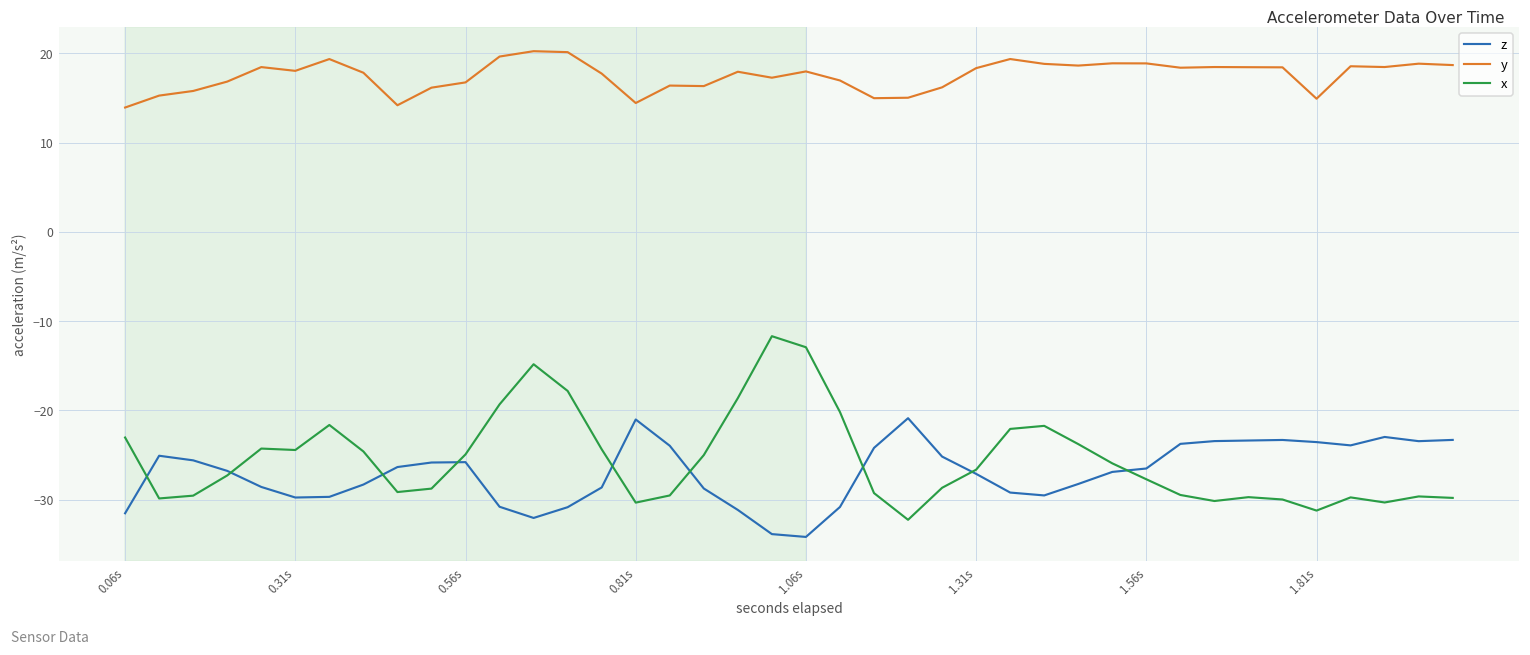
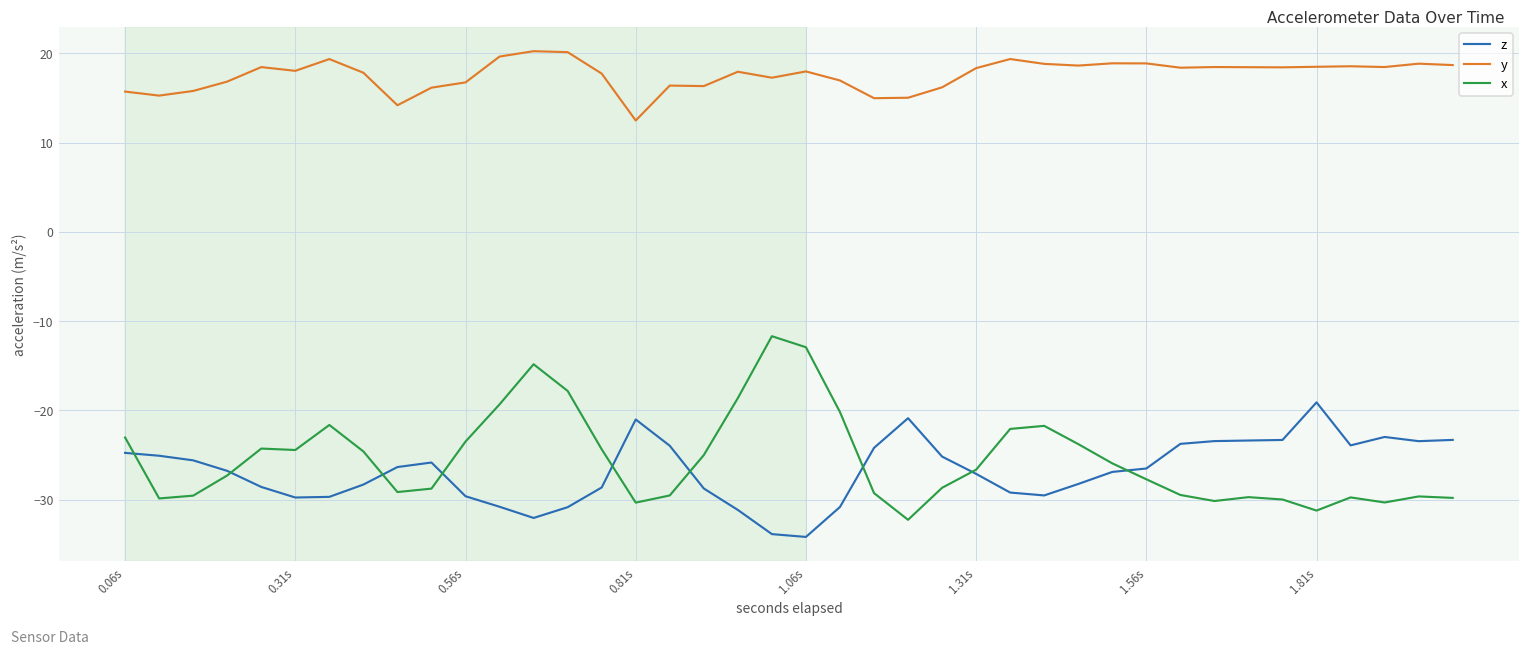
z, 0.06s: -32 -> -25
y, 0.06s: 14 -> 16
z, 0.56s: -26 -> -30
x, 0.56s: -25 -> -24
y, 0.81s: 14 -> 12
z, 1.81s: -24 -> -19
y, 1.81s: 15 -> 18
